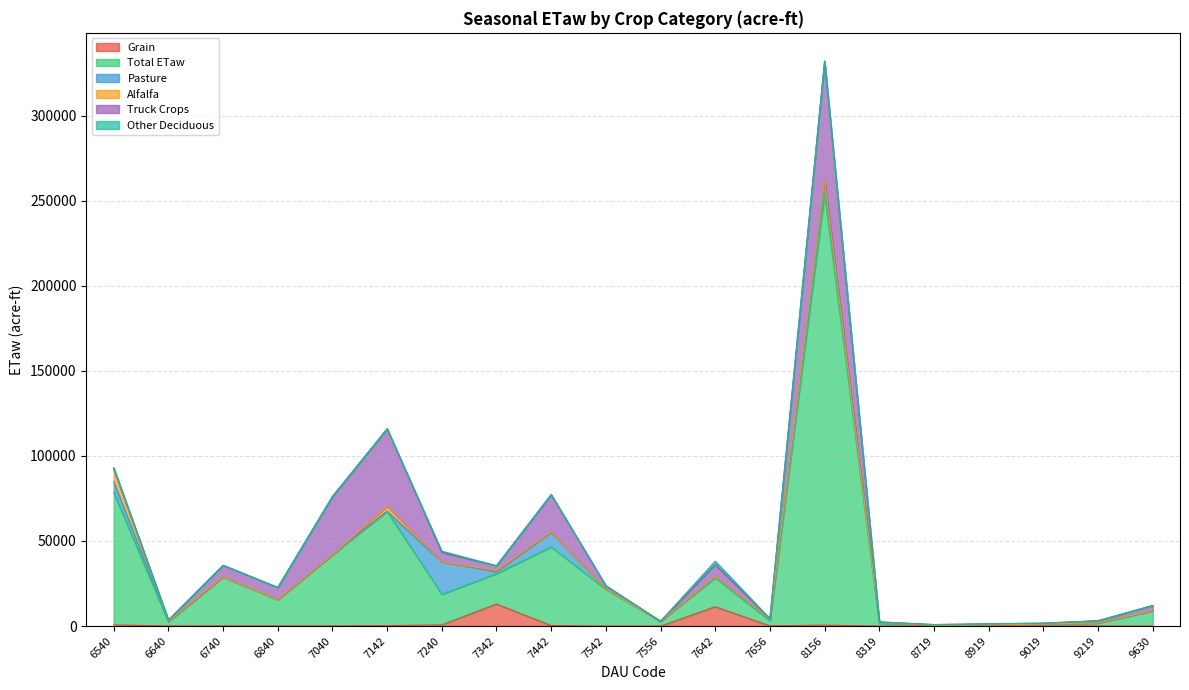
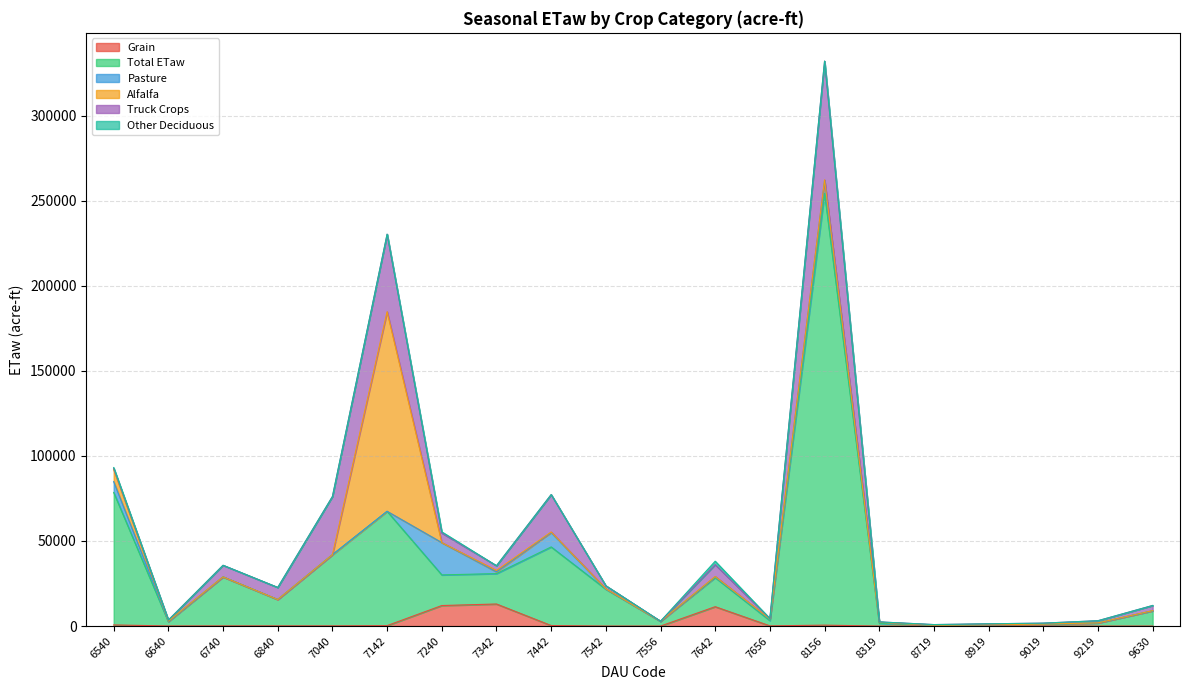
Alfalfa, 7142: 3000 -> 117000
Grain, 7240: 1000 -> 12000
